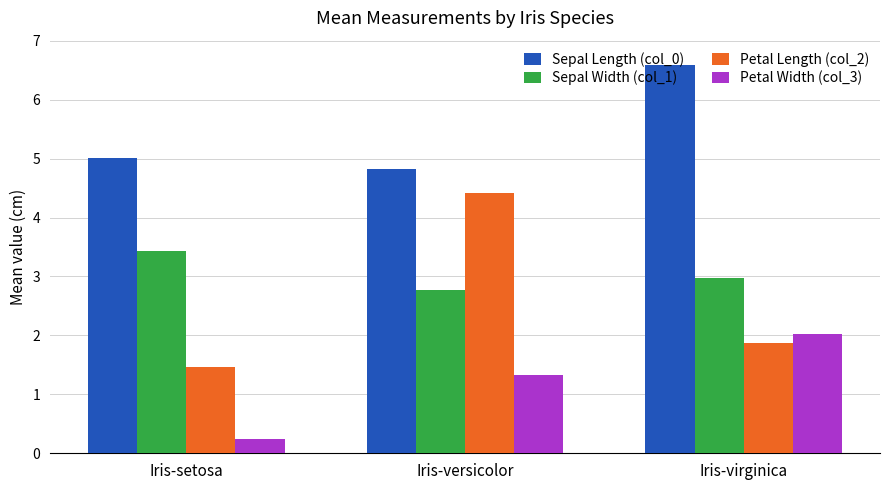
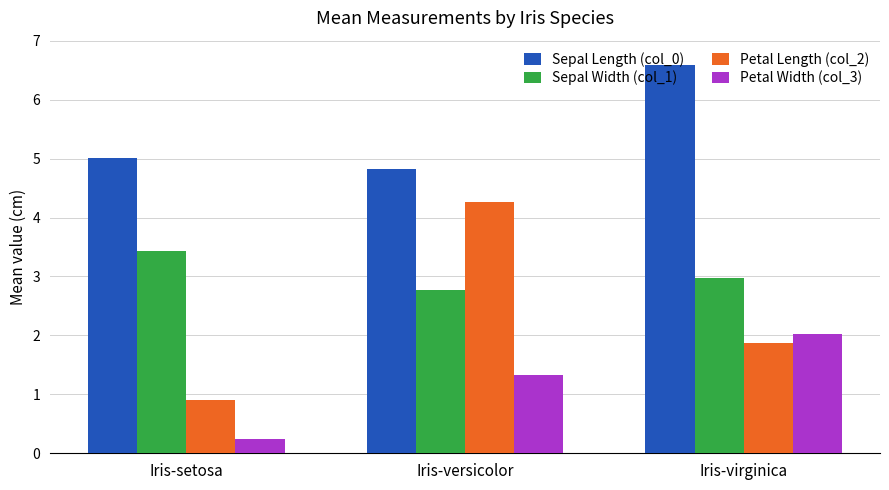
Petal Length (col_2), Iris-setosa: 1.5 -> 0.9
Petal Length (col_2), Iris-versicolor: 4.4 -> 4.3
